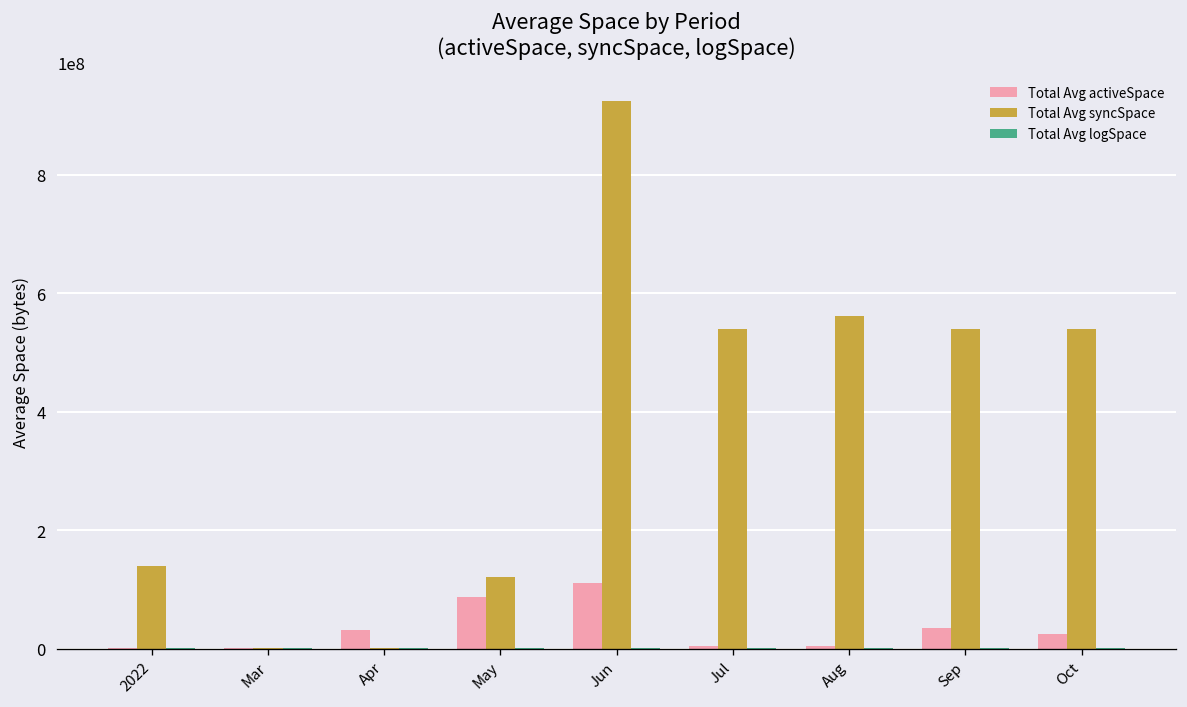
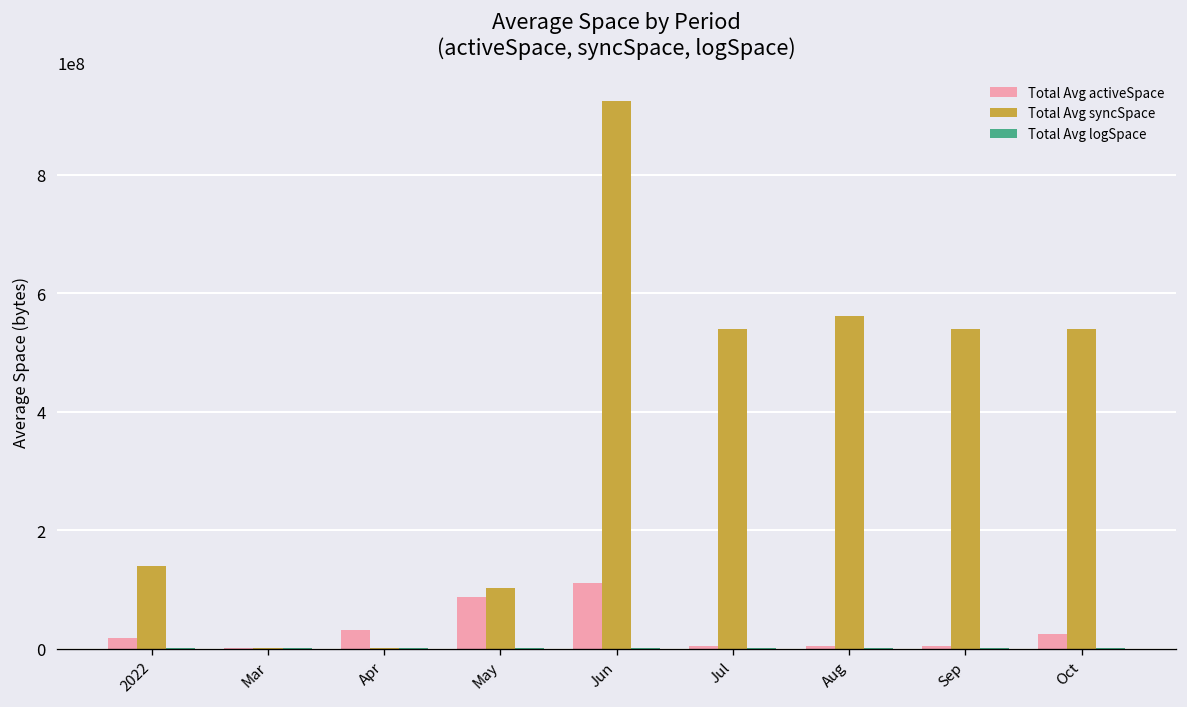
Total Avg activeSpace, 2022: 0 -> 20000000
Total Avg syncSpace, May: 120000000 -> 100000000
Total Avg activeSpace, Sep: 30000000 -> 0
